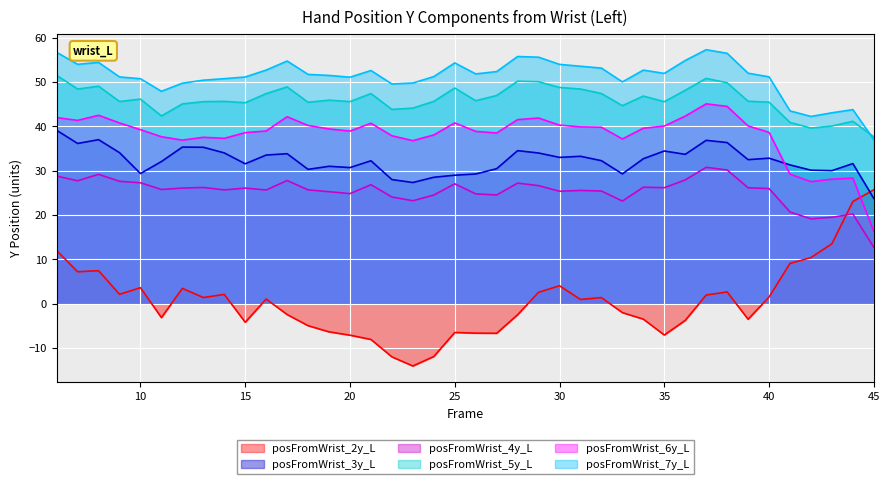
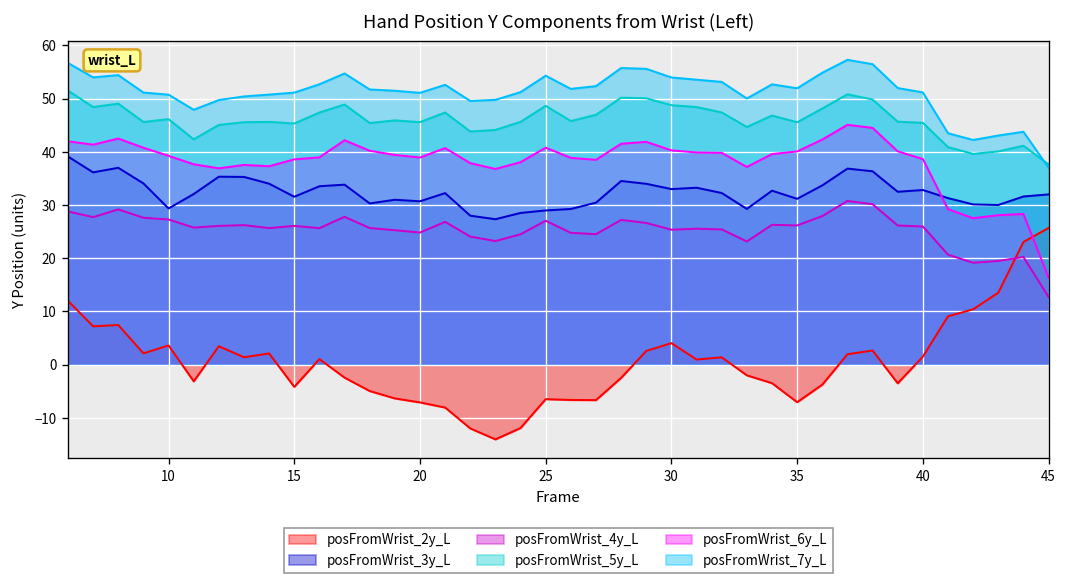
posFromWrist_3y_L, 35: 34 -> 31
posFromWrist_3y_L, 45: 24 -> 32
